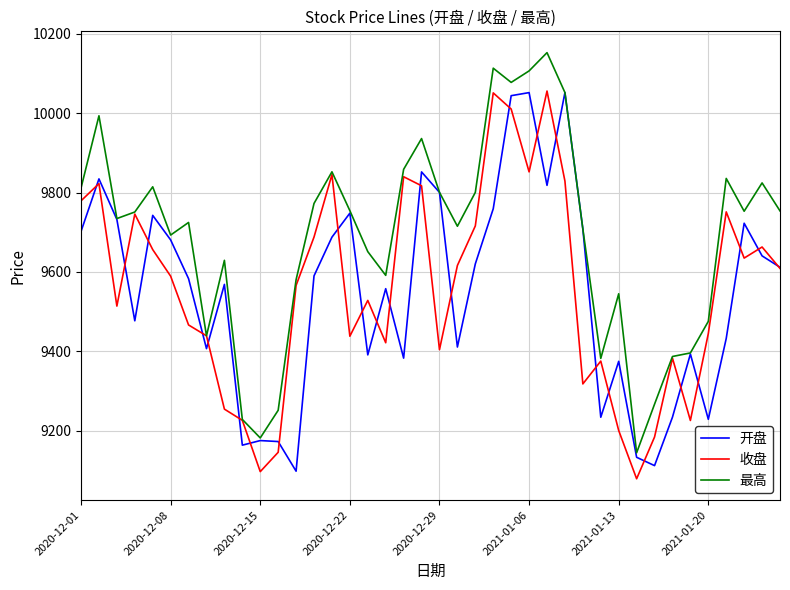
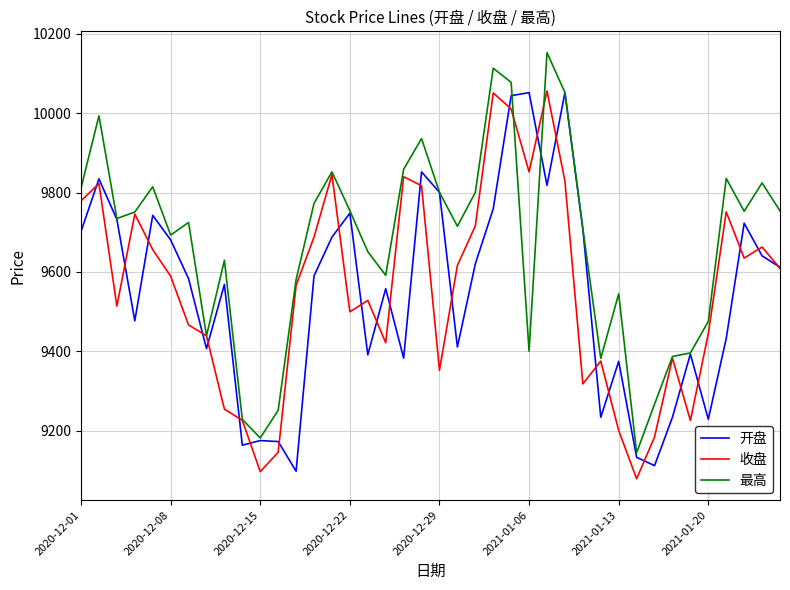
收盘, 2020-12-22: 9440 -> 9500
收盘, 2020-12-29: 9400 -> 9350
最高, 2021-01-06: 10110 -> 9400
